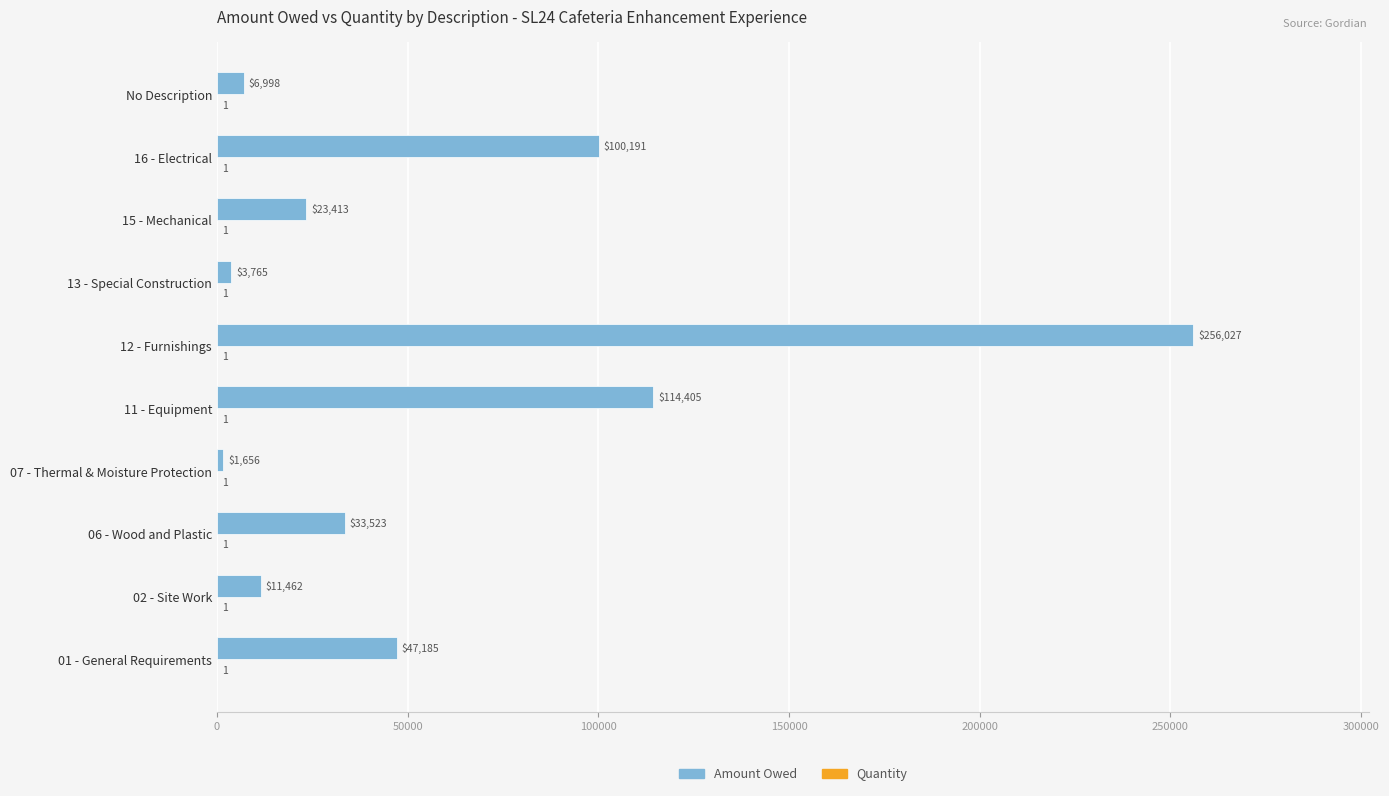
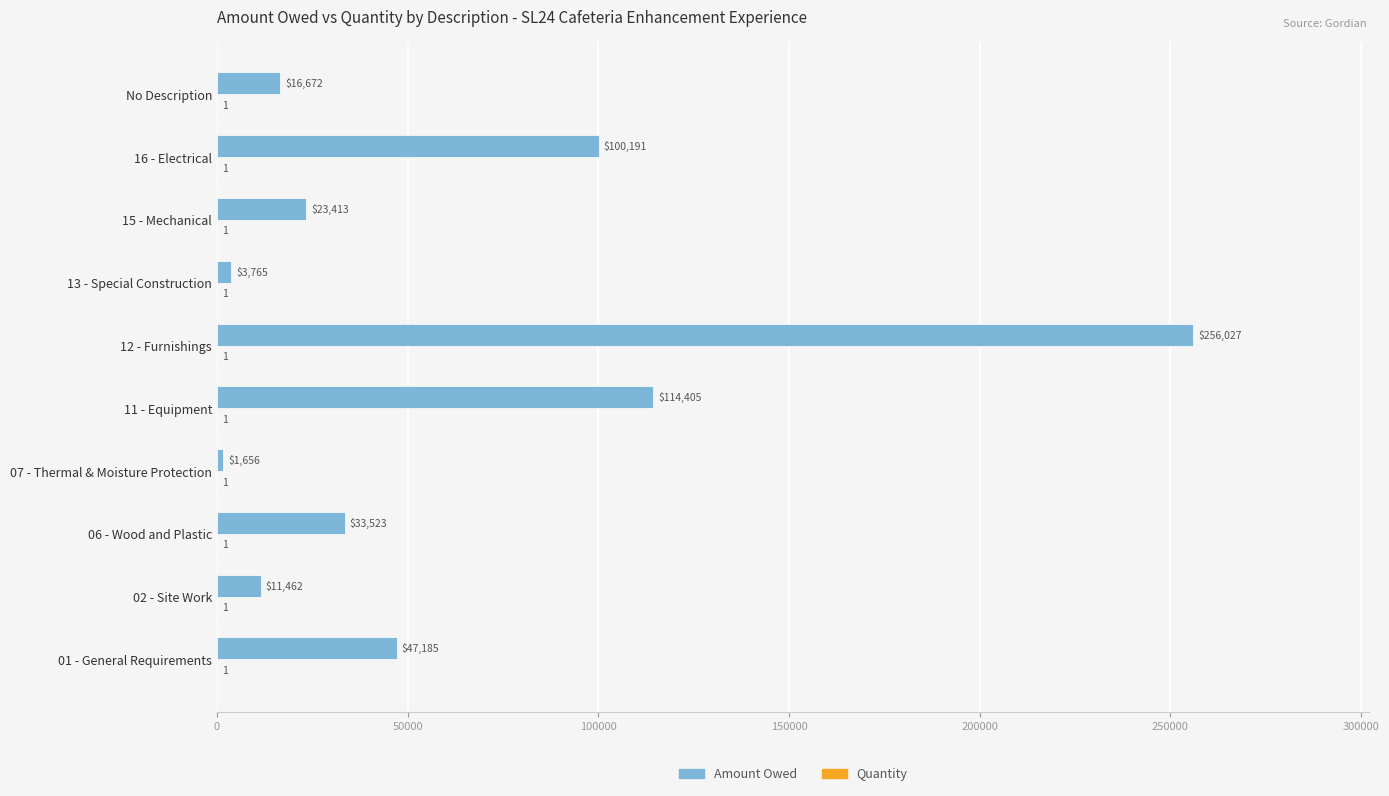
Amount Owed, No Description: $6,998 -> $16,672
